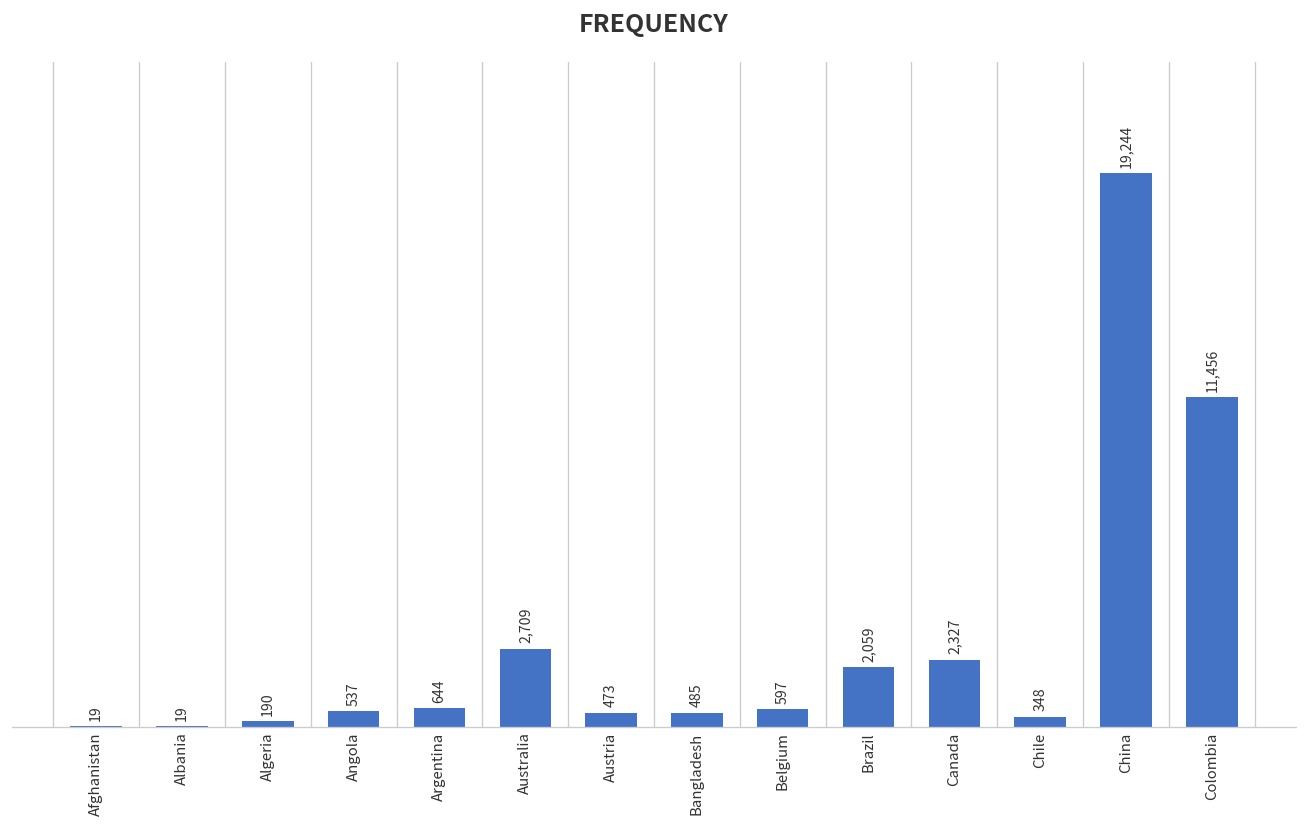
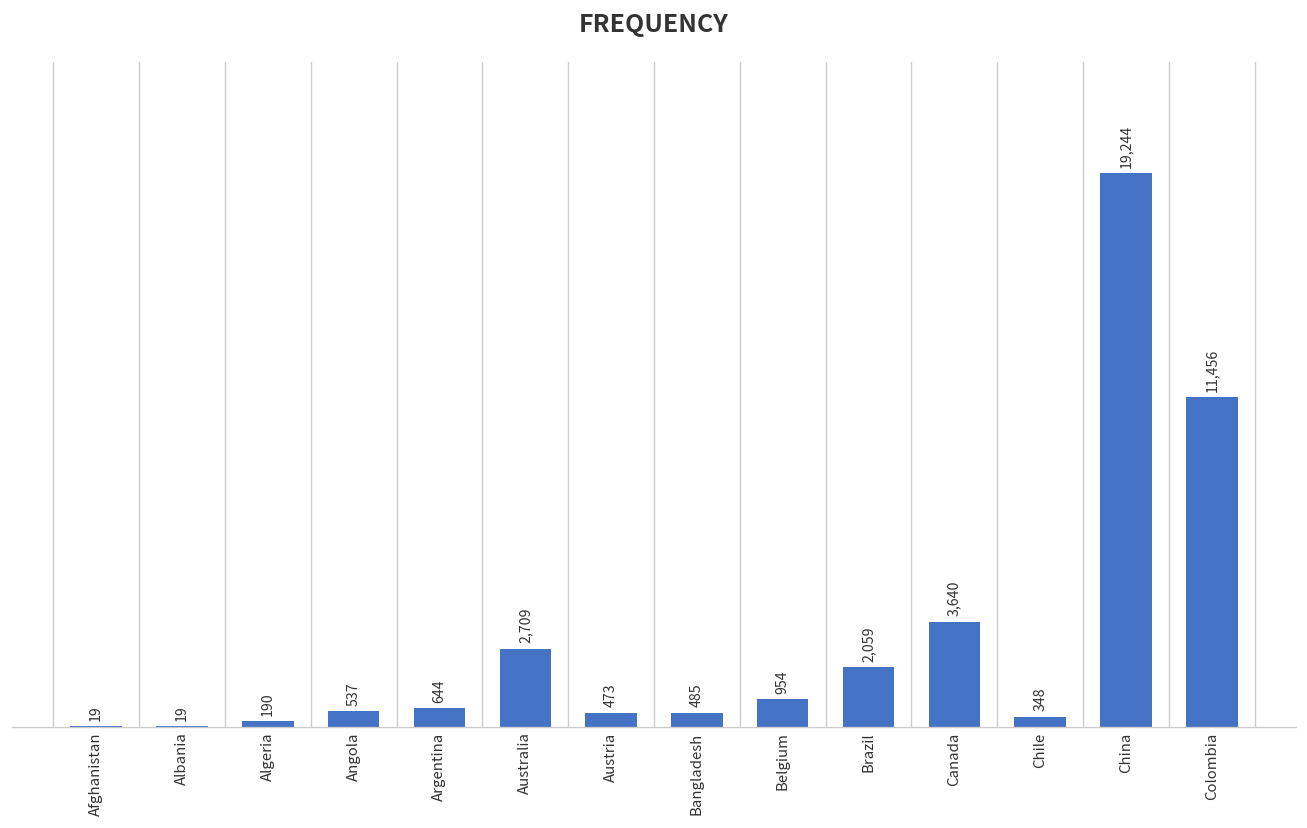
Belgium: 597 -> 954
Canada: 2,327 -> 3,640
